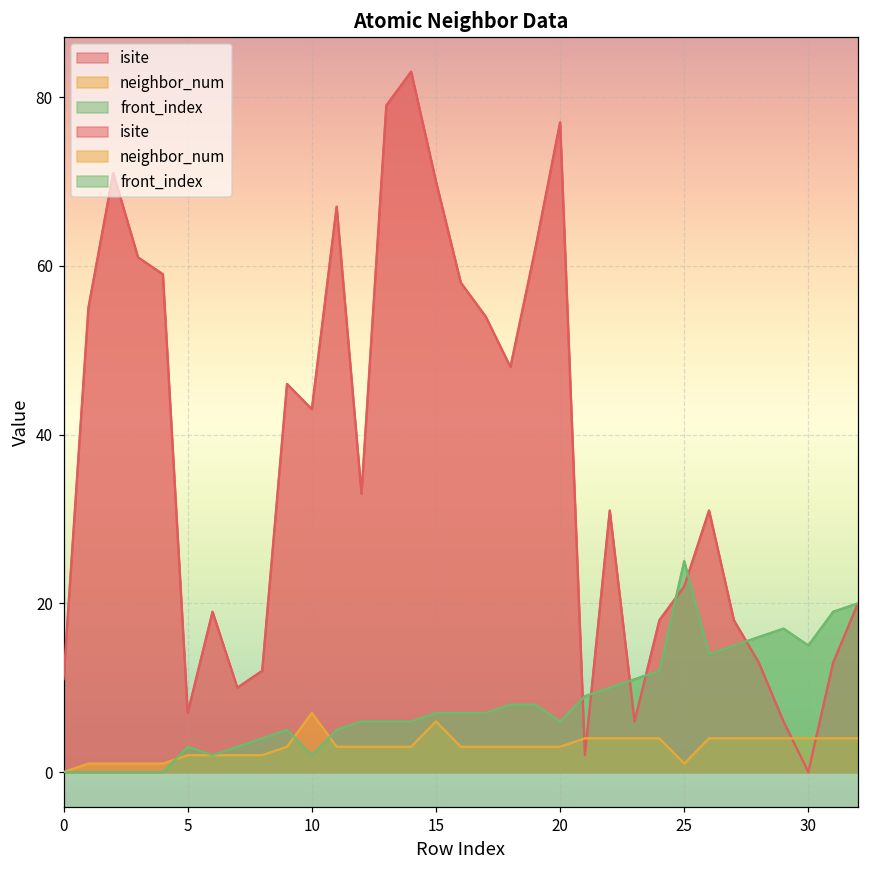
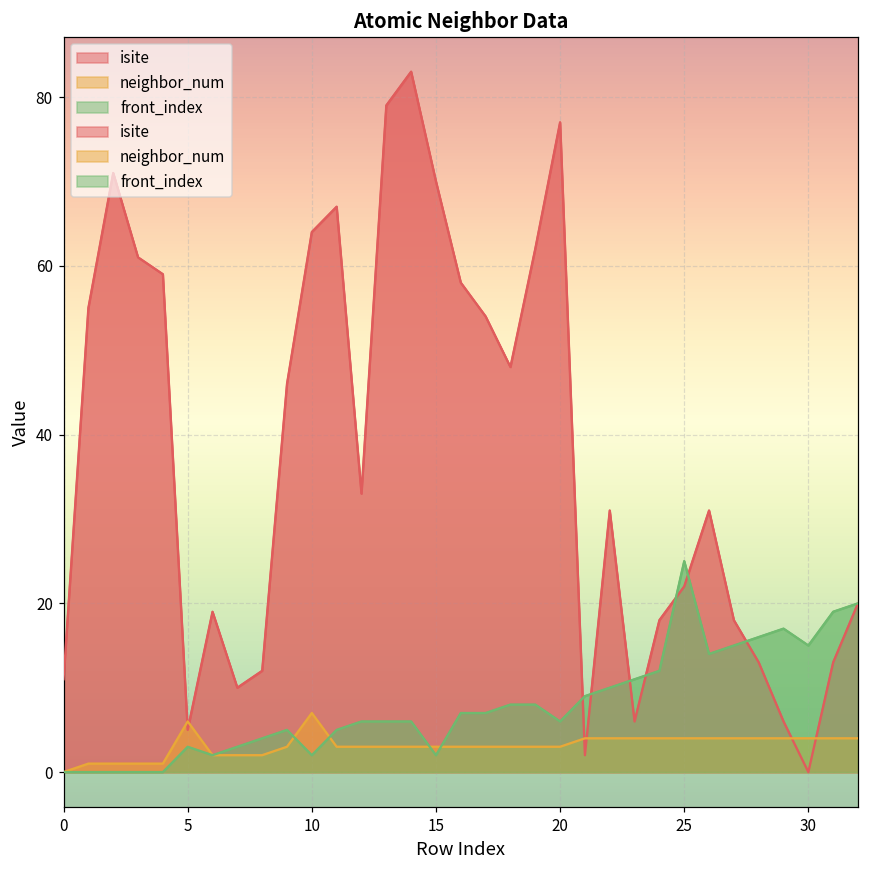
isite, 5: 7 -> 5
neighbor_num, 5: 2 -> 6
isite, 10: 43 -> 64
neighbor_num, 15: 6 -> 3
front_index, 15: 7 -> 2
neighbor_num, 25: 1 -> 4
